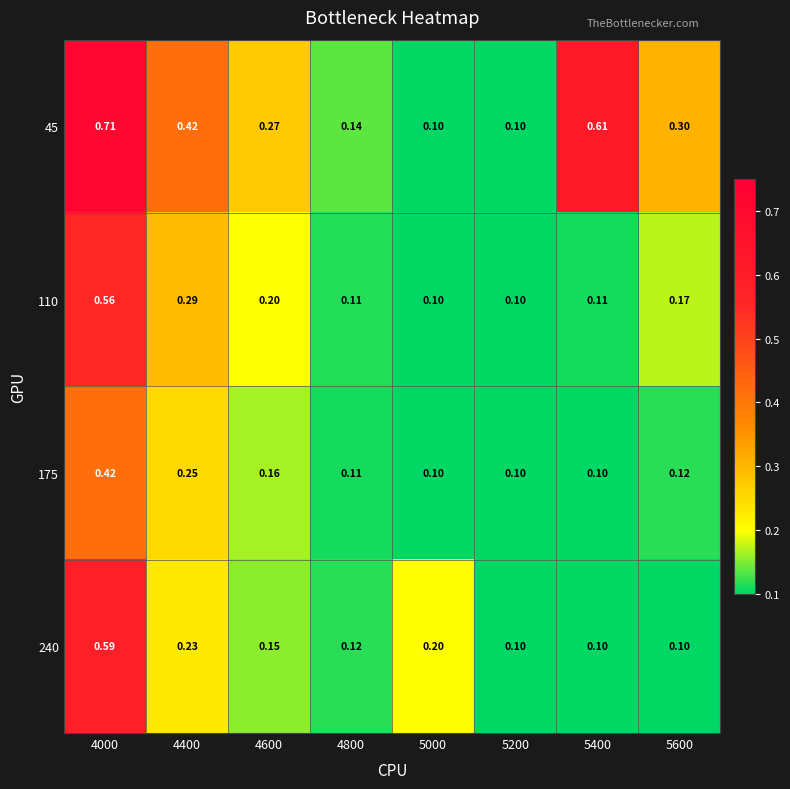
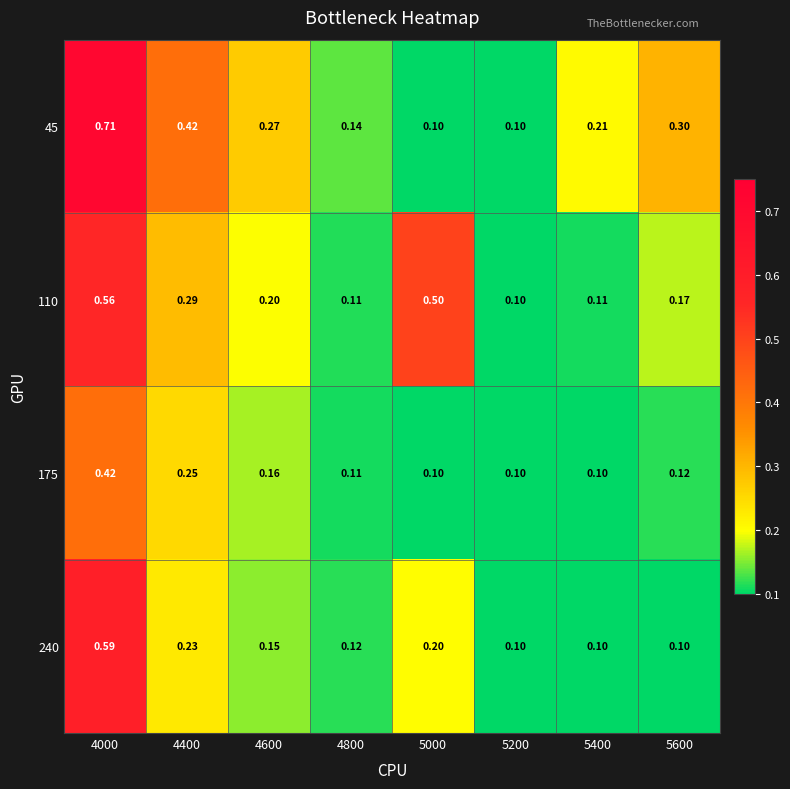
45, 5400: 0.61 -> 0.21
110, 5000: 0.10 -> 0.50
